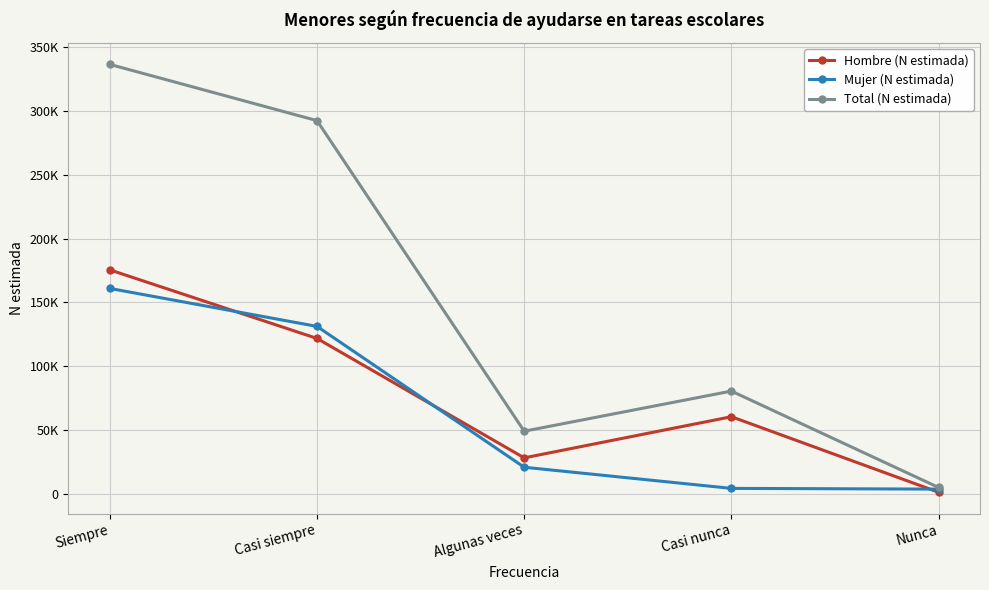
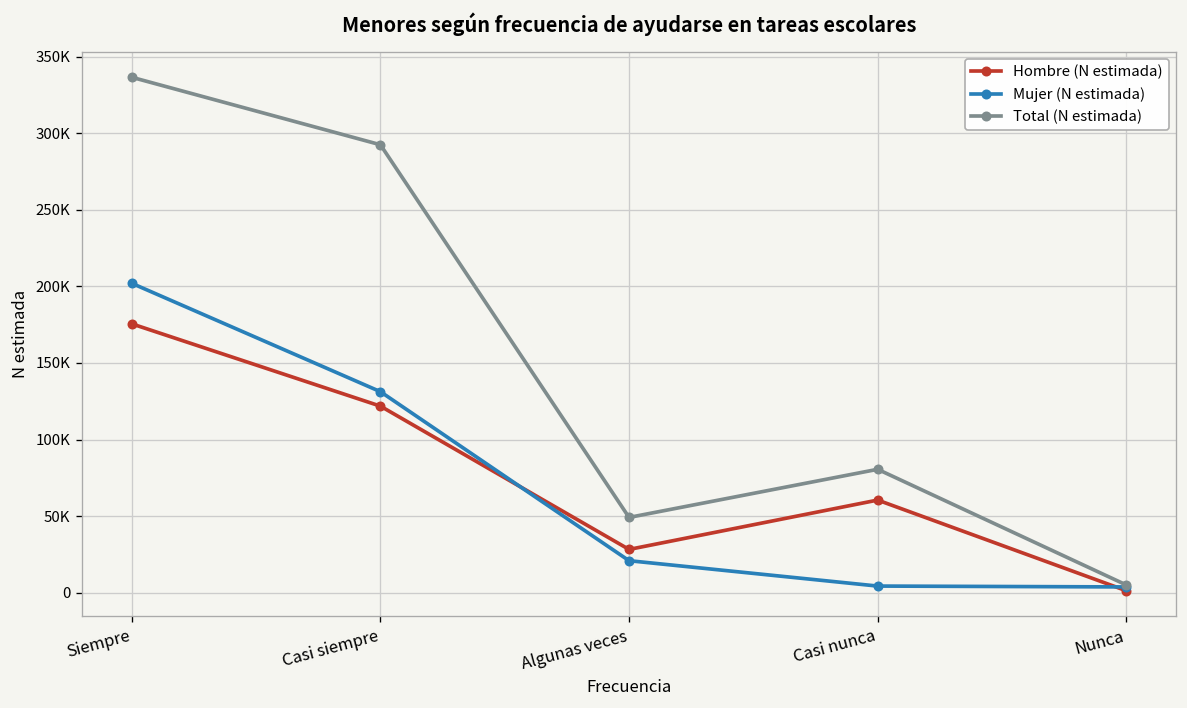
Mujer (N estimada), Siempre: 161000 -> 202000
